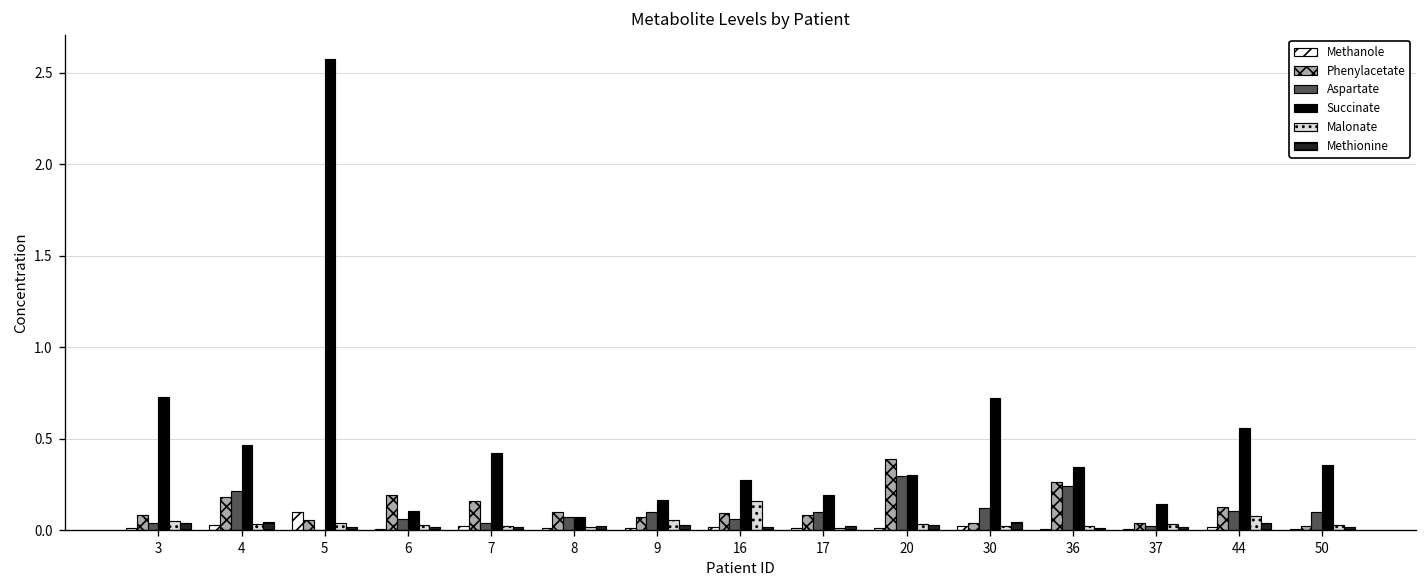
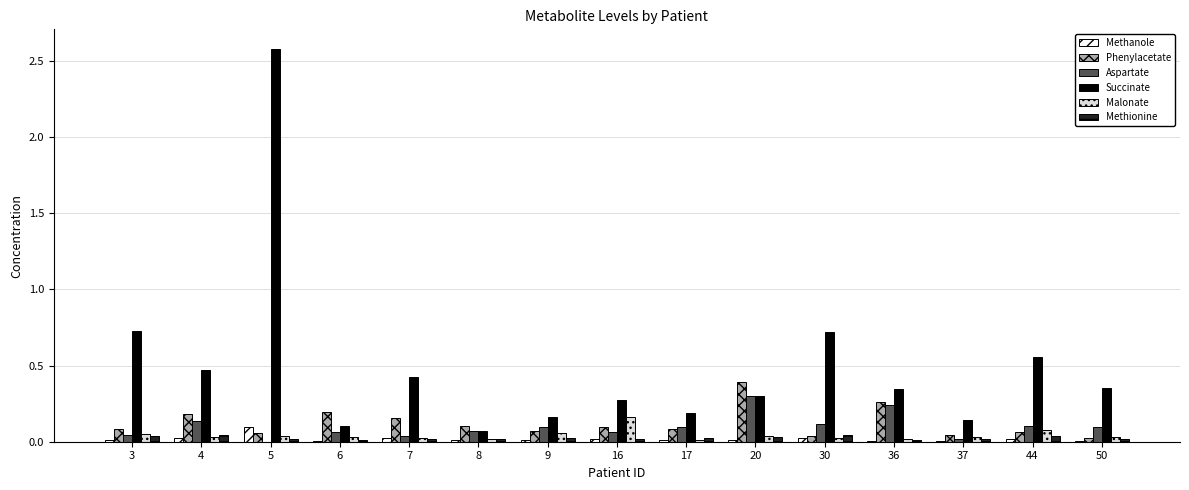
Aspartate, 4: 0.22 -> 0.13
Phenylacetate, 44: 0.13 -> 0.06
